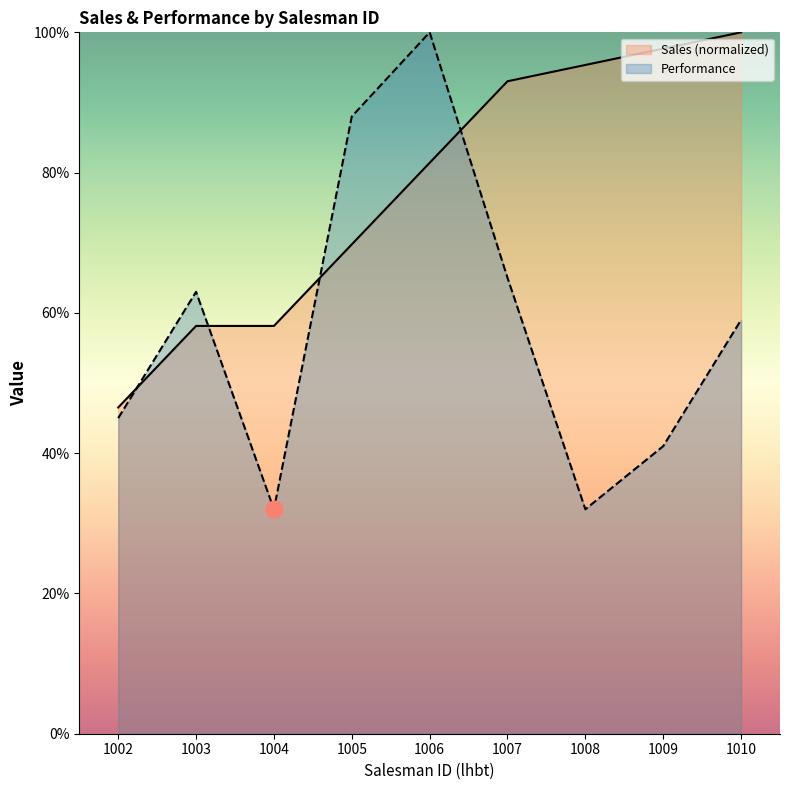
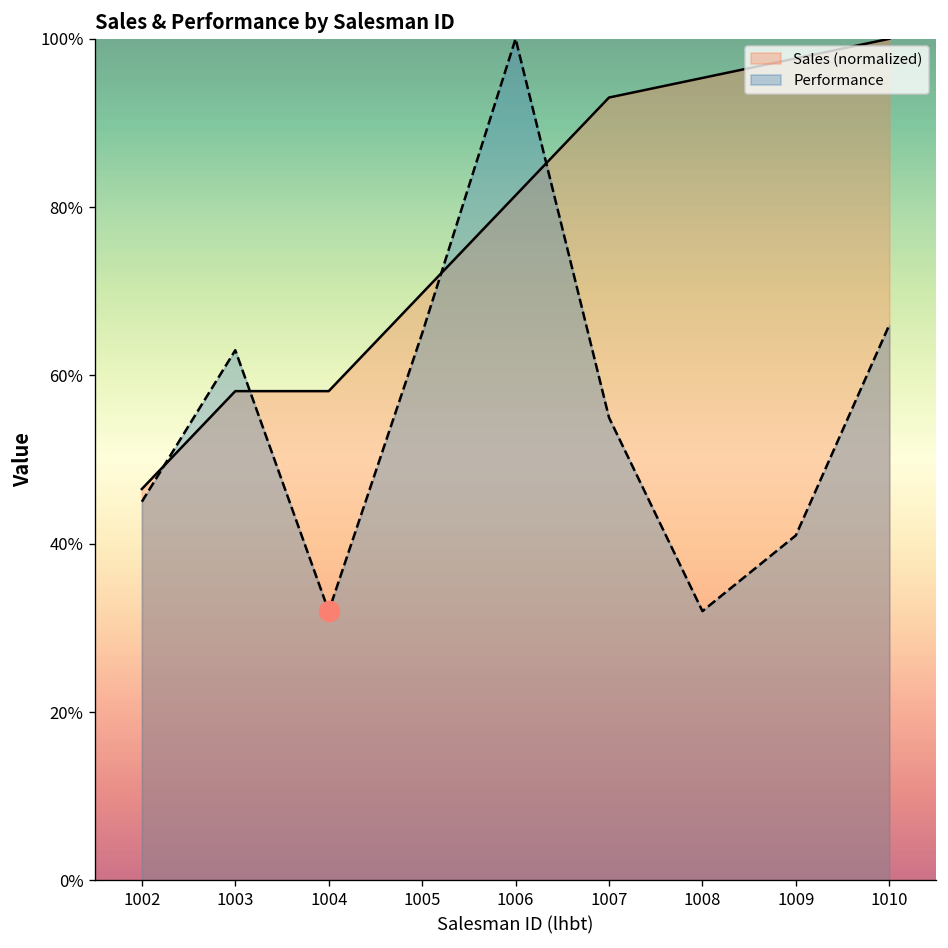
Performance, 1005: 88% -> 65%
Performance, 1007: 65% -> 55%
Performance, 1010: 59% -> 66%
